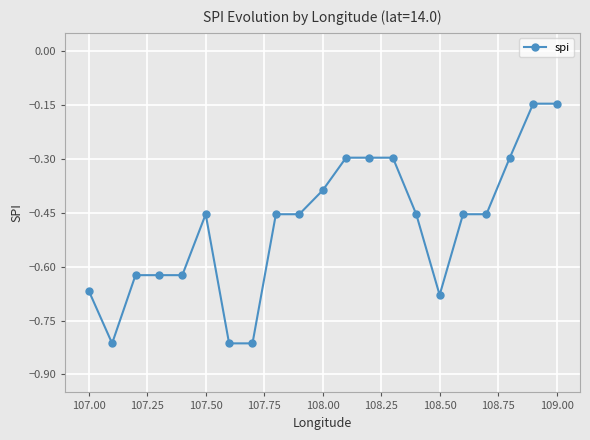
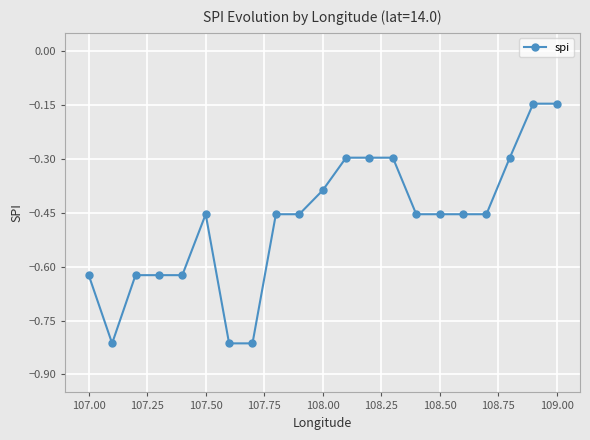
107.00: -0.67 -> -0.62
108.50: -0.68 -> -0.45
